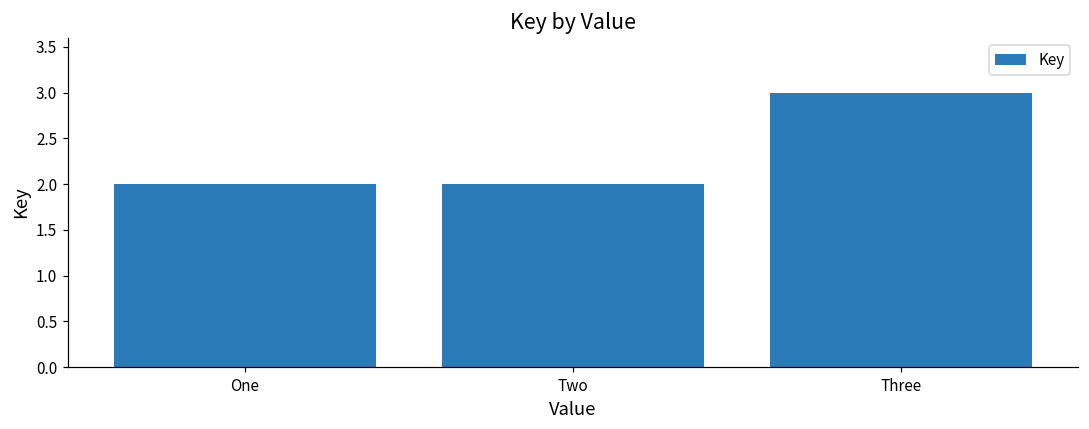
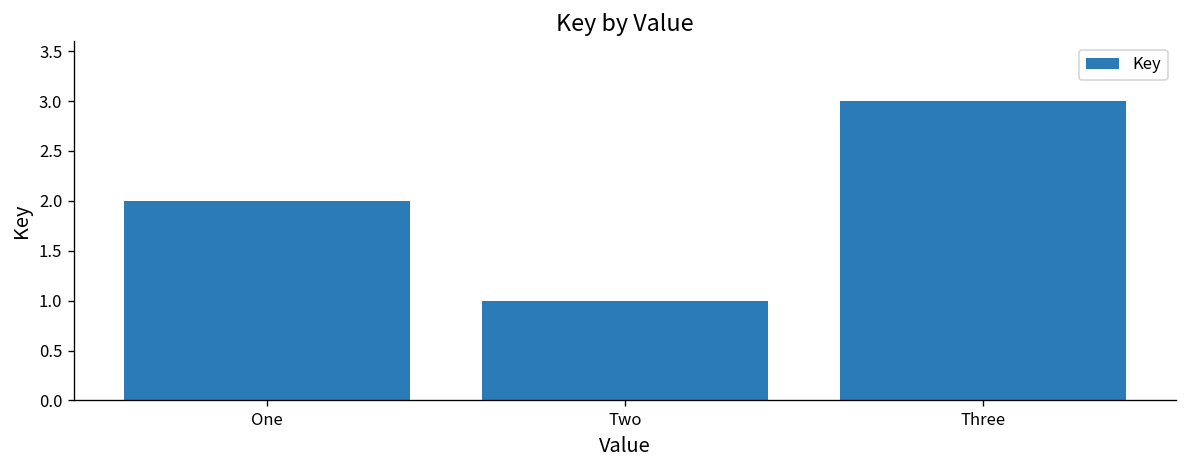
Two: 2 -> 1
